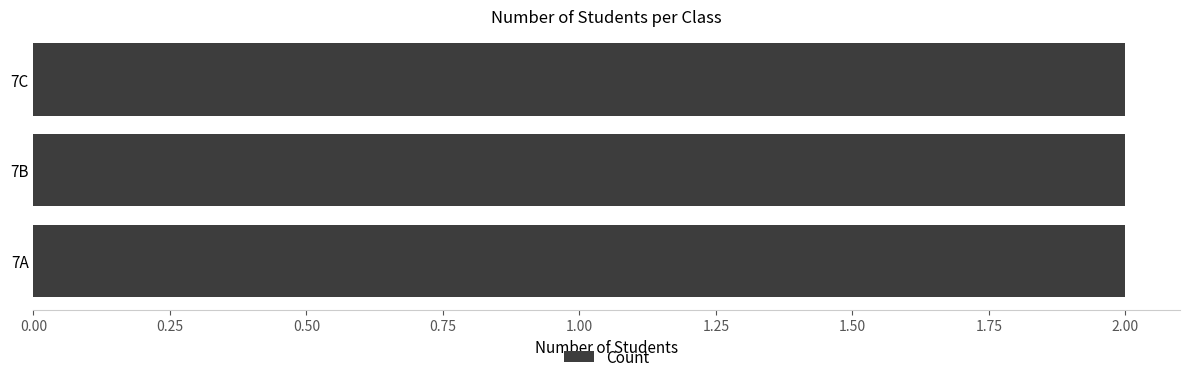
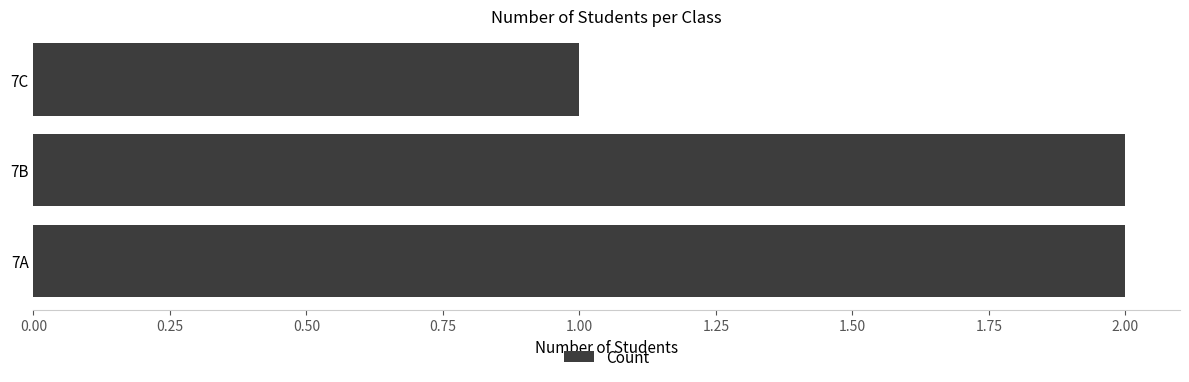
7C: 2 -> 1
